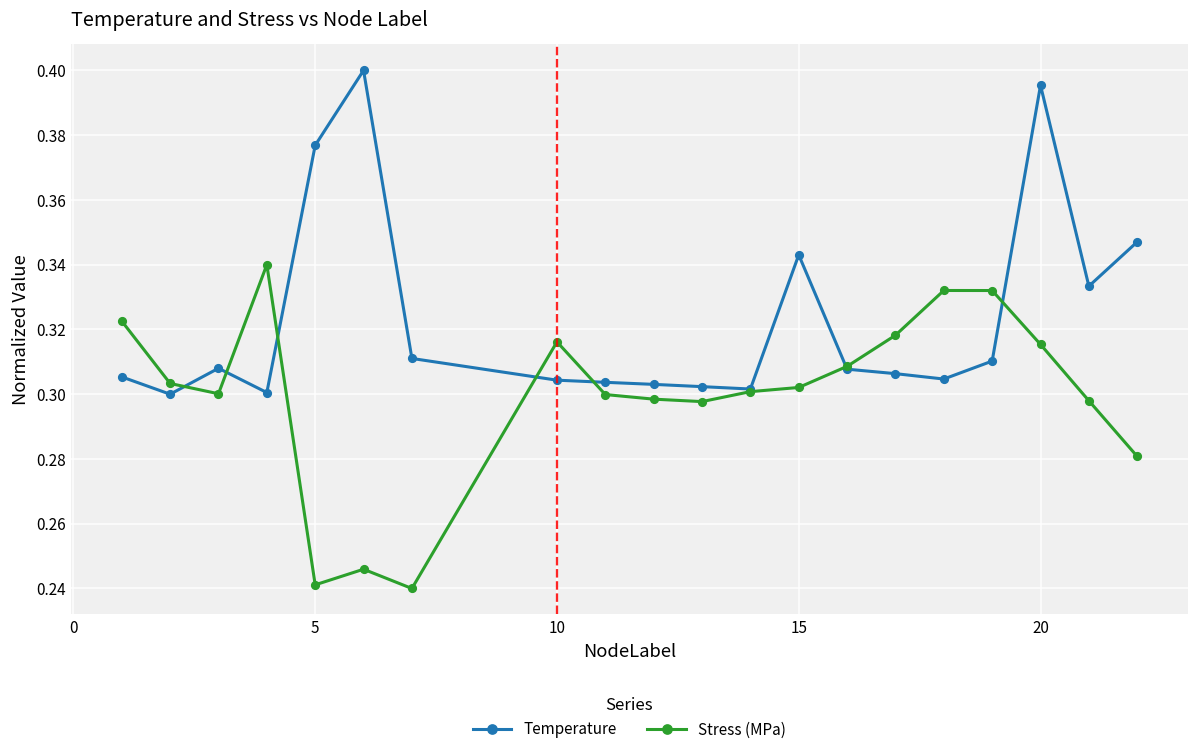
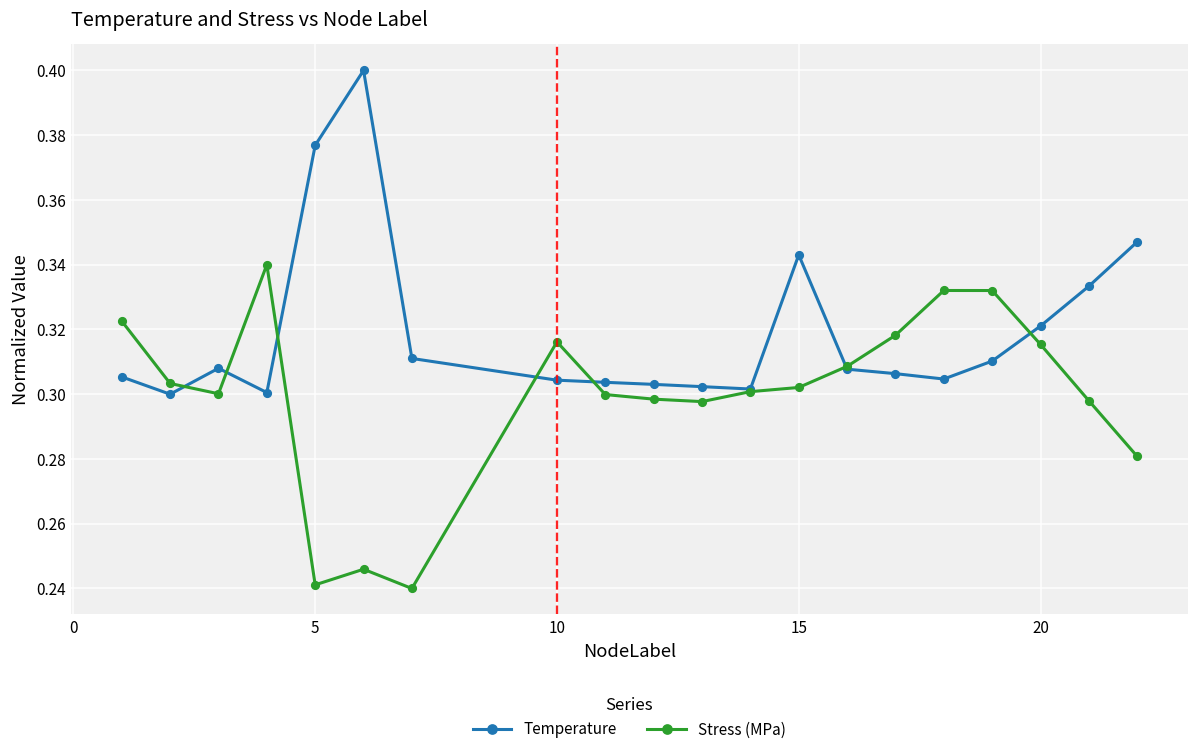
Temperature, 20: 0.395 -> 0.321
